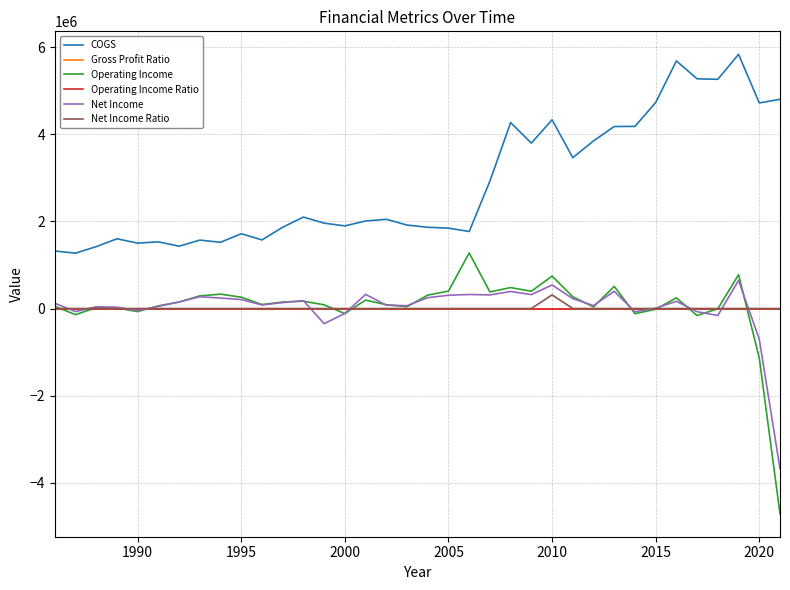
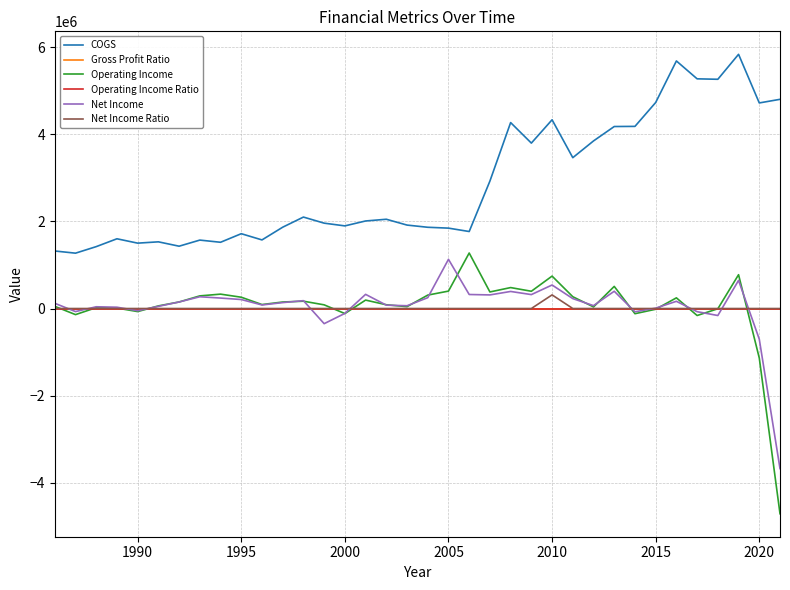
Net Income, 2005: 300000 -> 1100000
